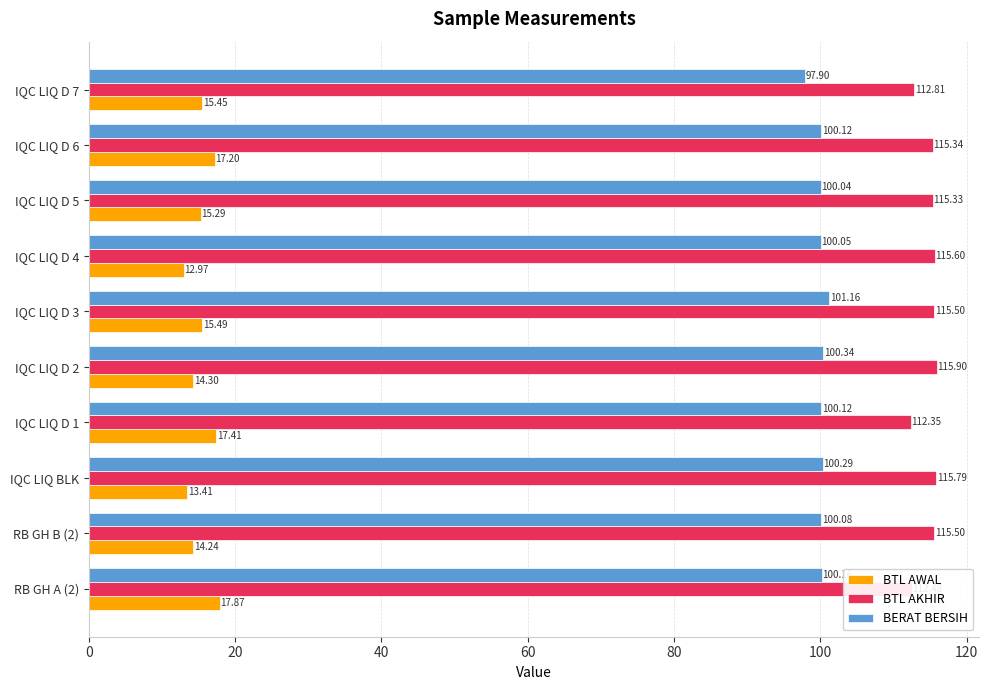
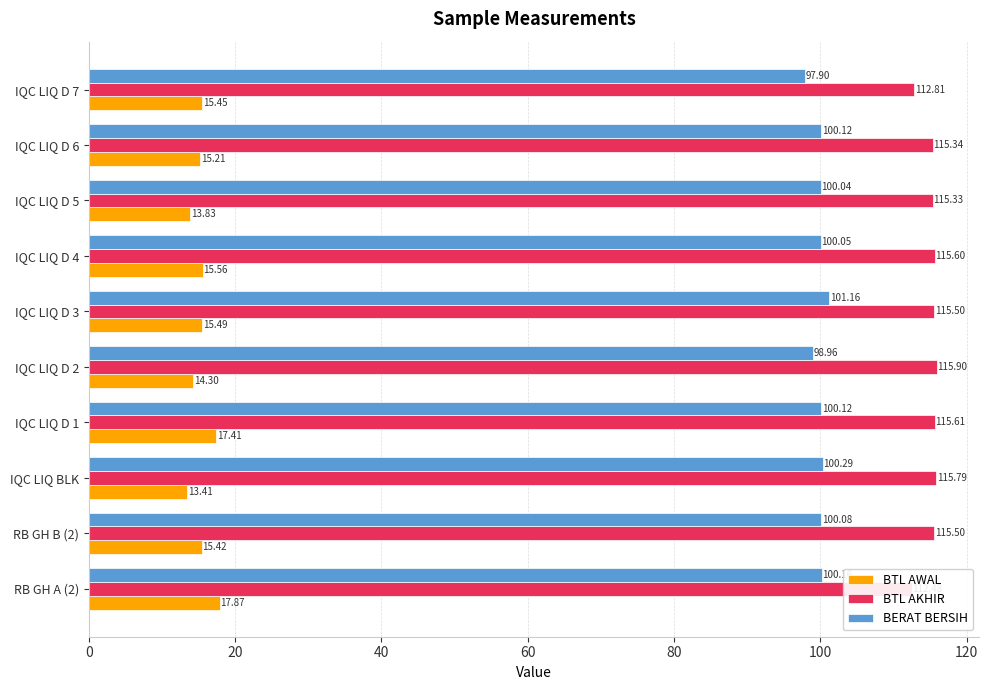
BTL AWAL, IQC LIQ D 6: 17.20 -> 15.21
BTL AWAL, IQC LIQ D 5: 15.29 -> 13.83
BTL AWAL, IQC LIQ D 4: 12.97 -> 15.56
BERAT BERSIH, IQC LIQ D 2: 100.34 -> 98.96
BTL AKHIR, IQC LIQ D 1: 112.35 -> 115.61
BTL AWAL, RB GH B (2): 14.24 -> 15.42
